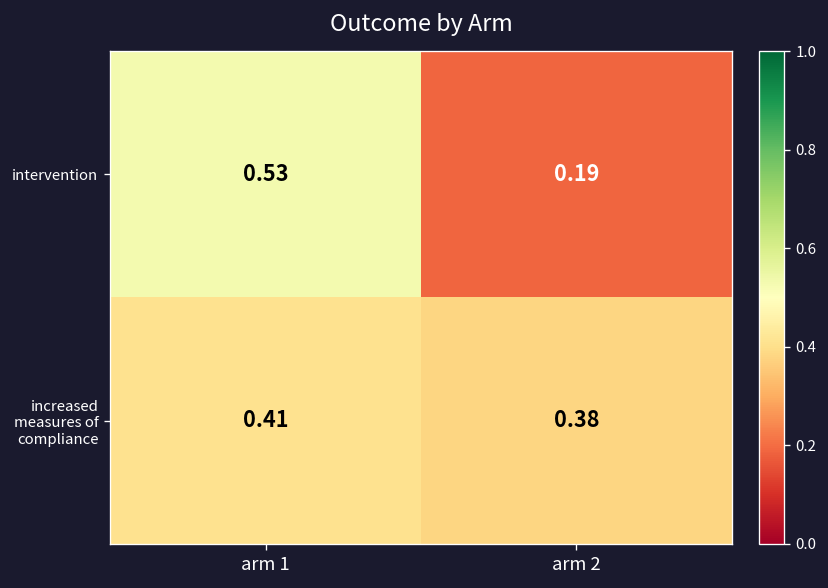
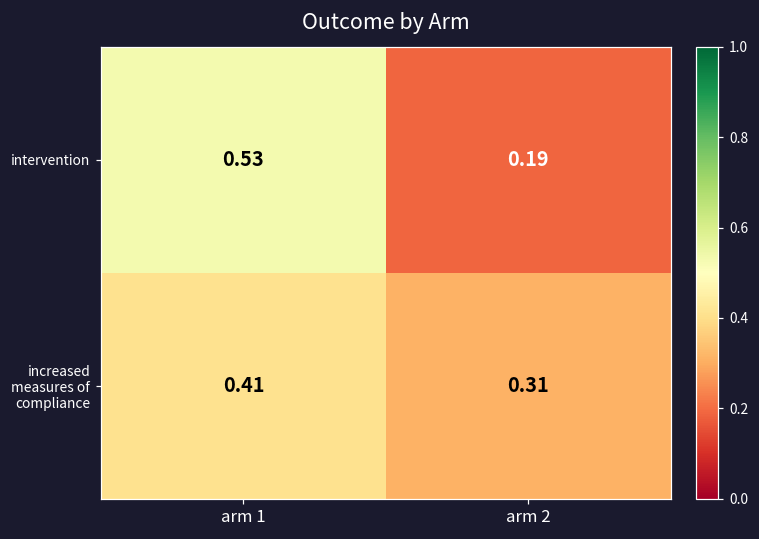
increased measures of compliance, arm 2: 0.38 -> 0.31
